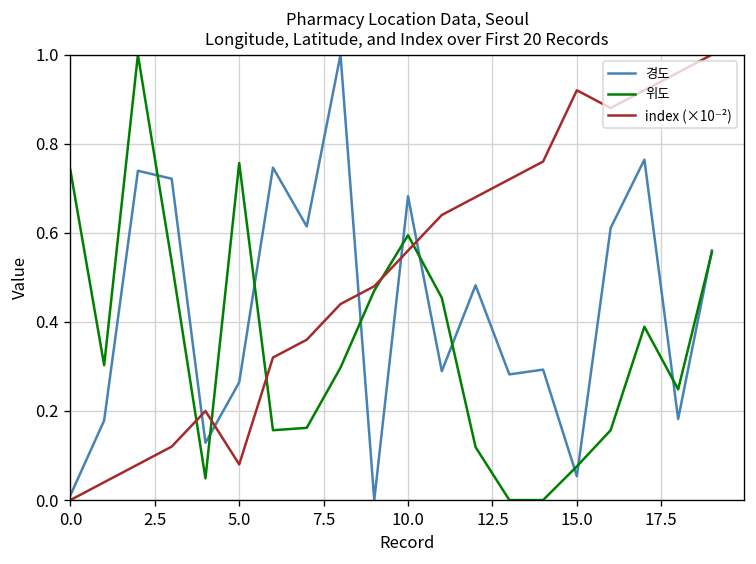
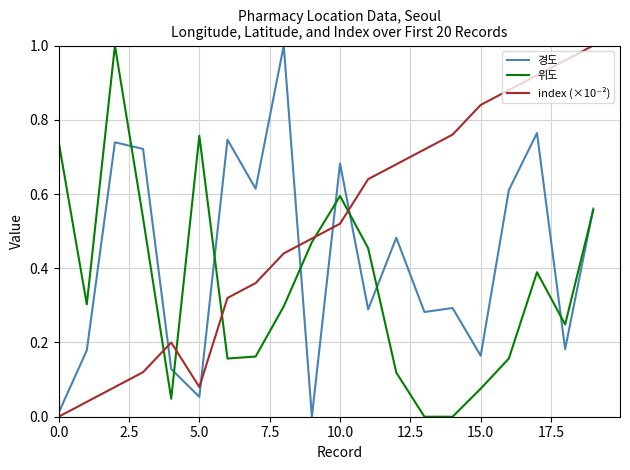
경도, 5.0: 0.26 -> 0.05
index (×10⁻²), 10.0: 0.56 -> 0.52
경도, 15.0: 0.05 -> 0.16
index (×10⁻²), 15.0: 0.92 -> 0.84
